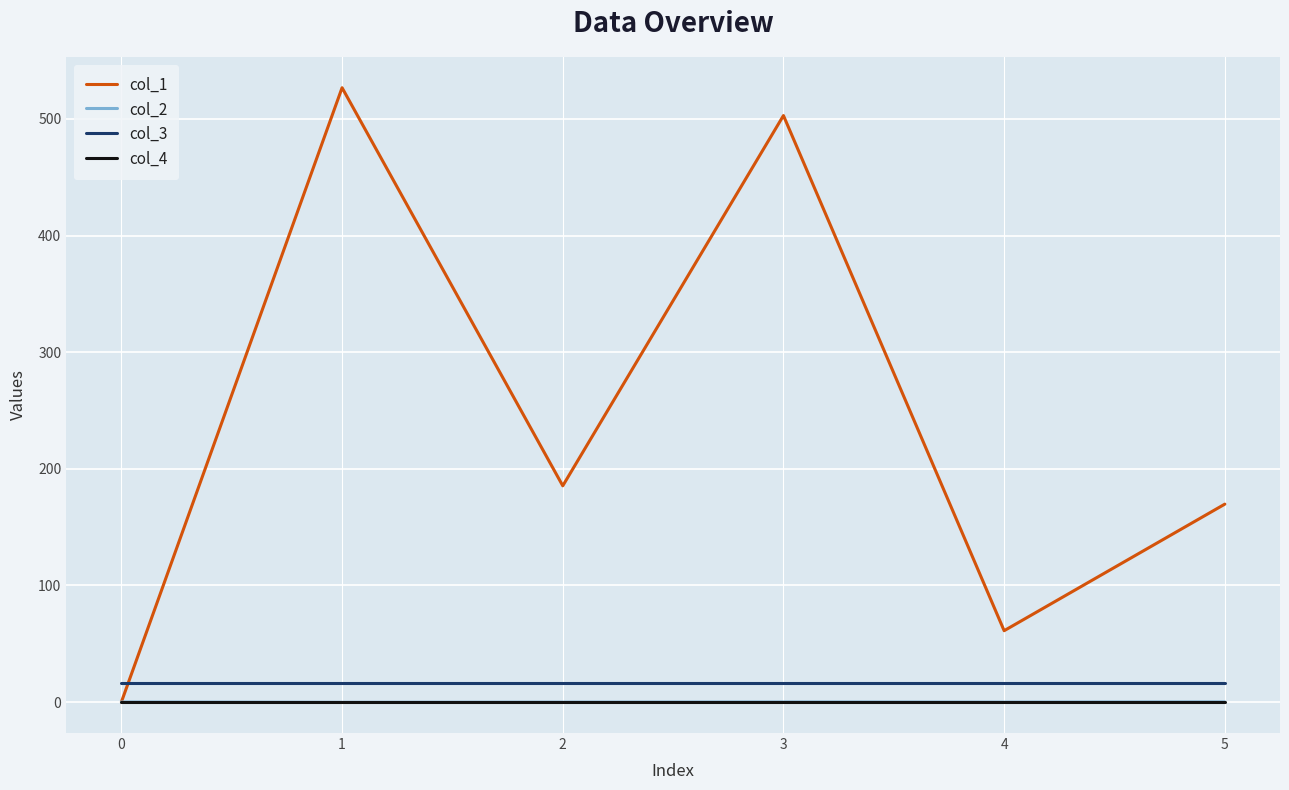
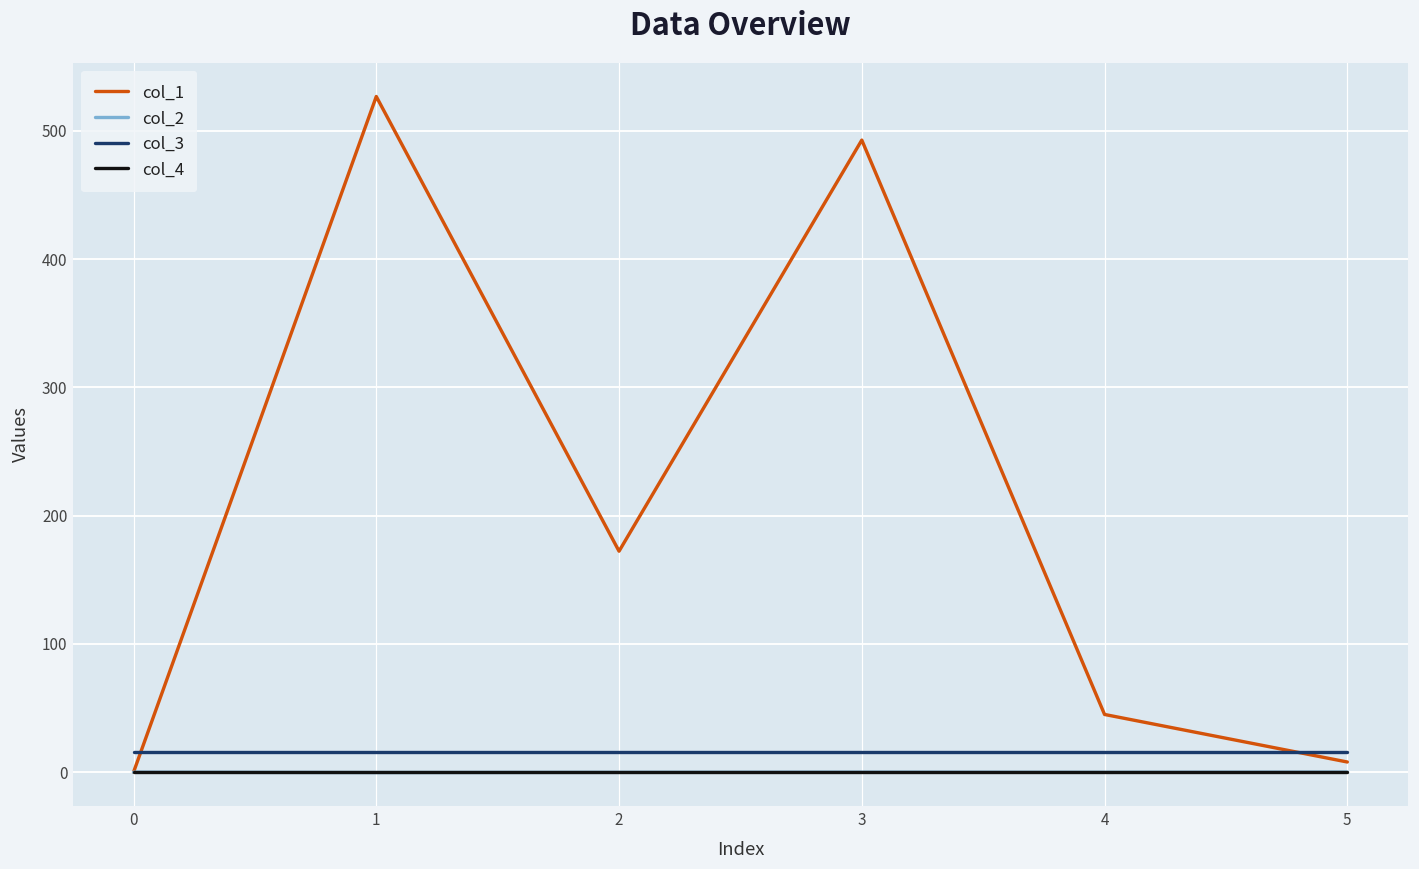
col_1, 2: 185 -> 172
col_1, 3: 503 -> 493
col_1, 4: 61 -> 45
col_1, 5: 170 -> 8
